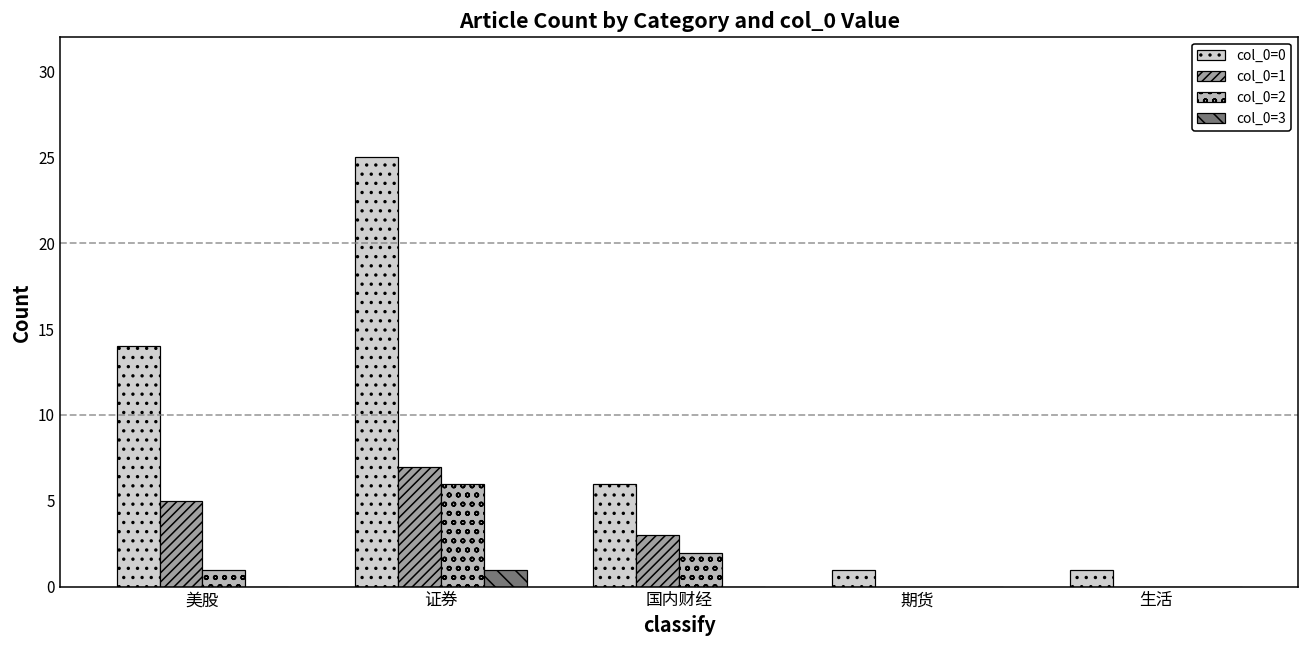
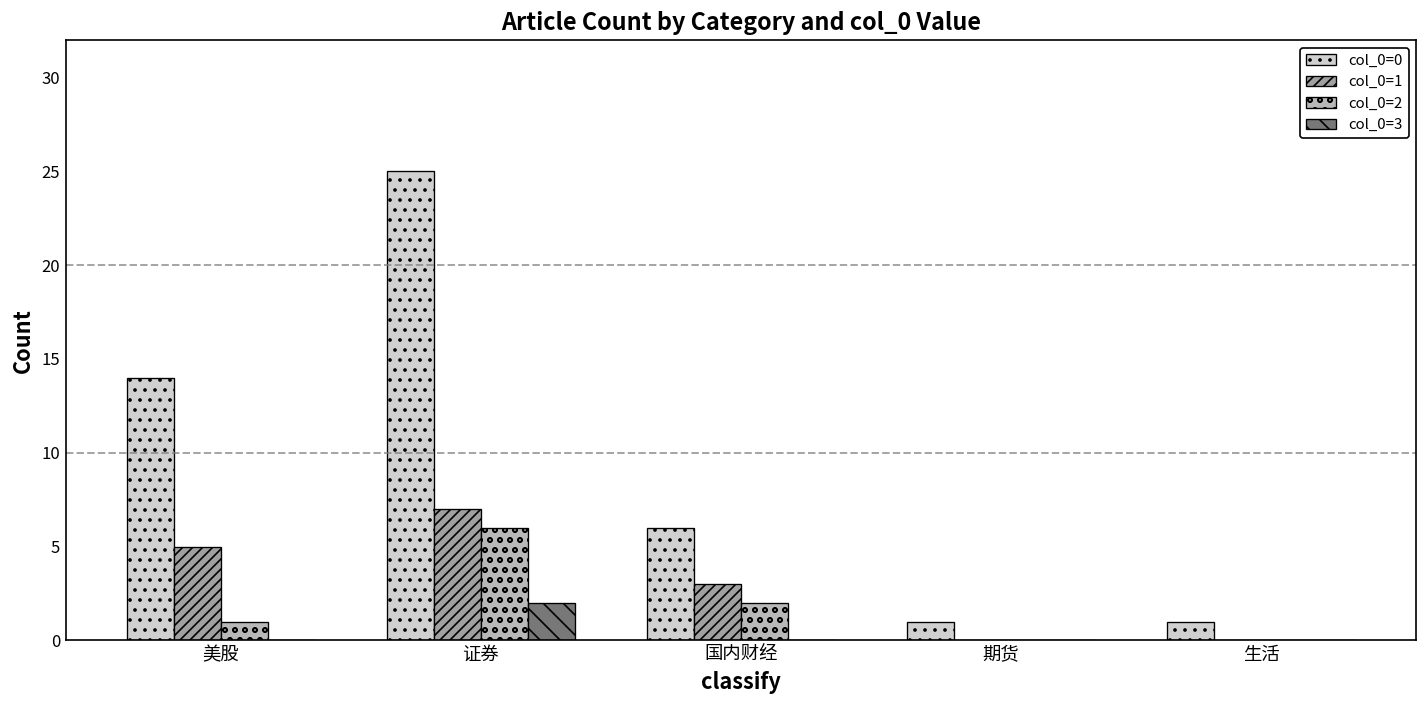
col_0=3, 证券: 1 -> 2
